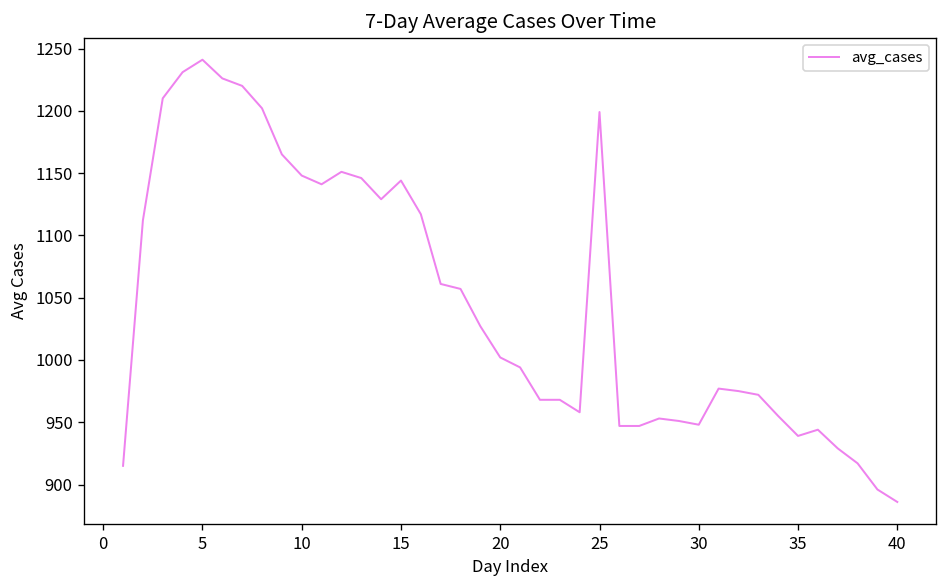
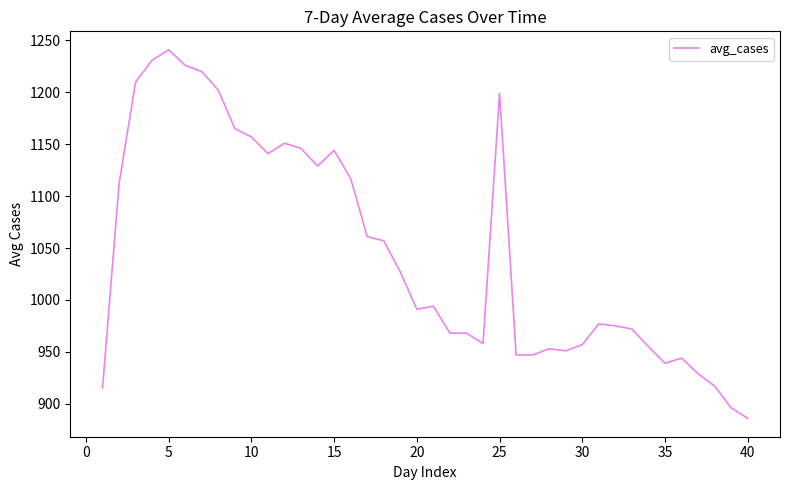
10: 1148 -> 1157
20: 1002 -> 991
30: 948 -> 957
